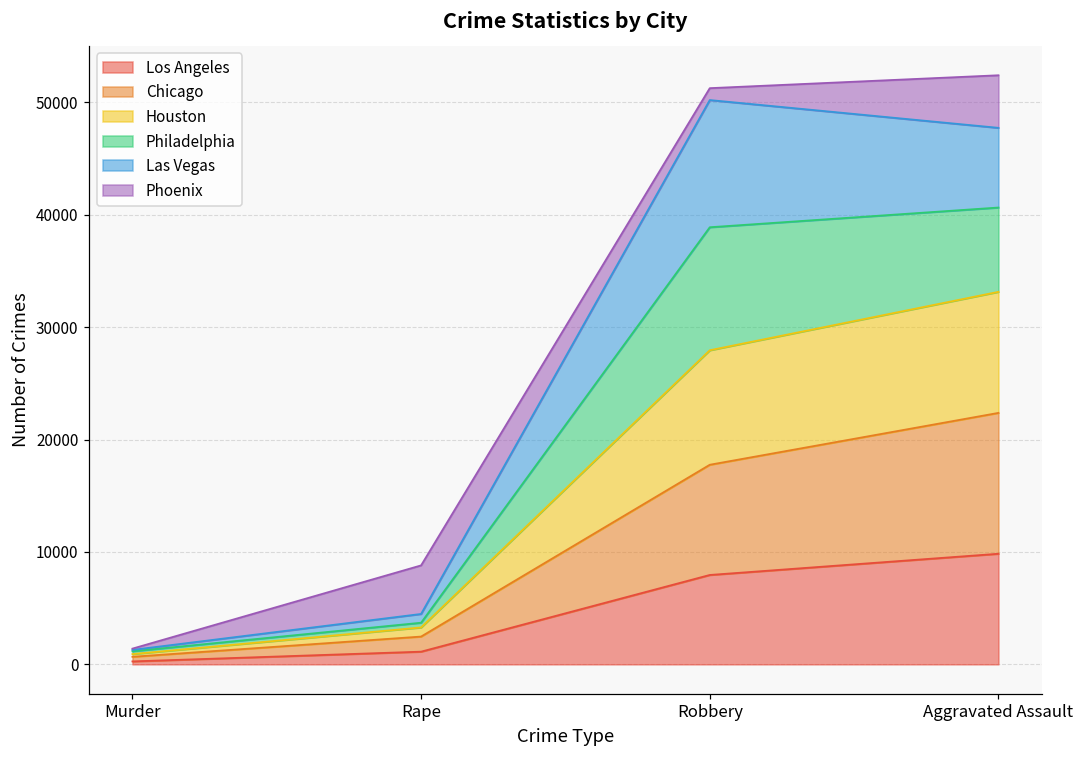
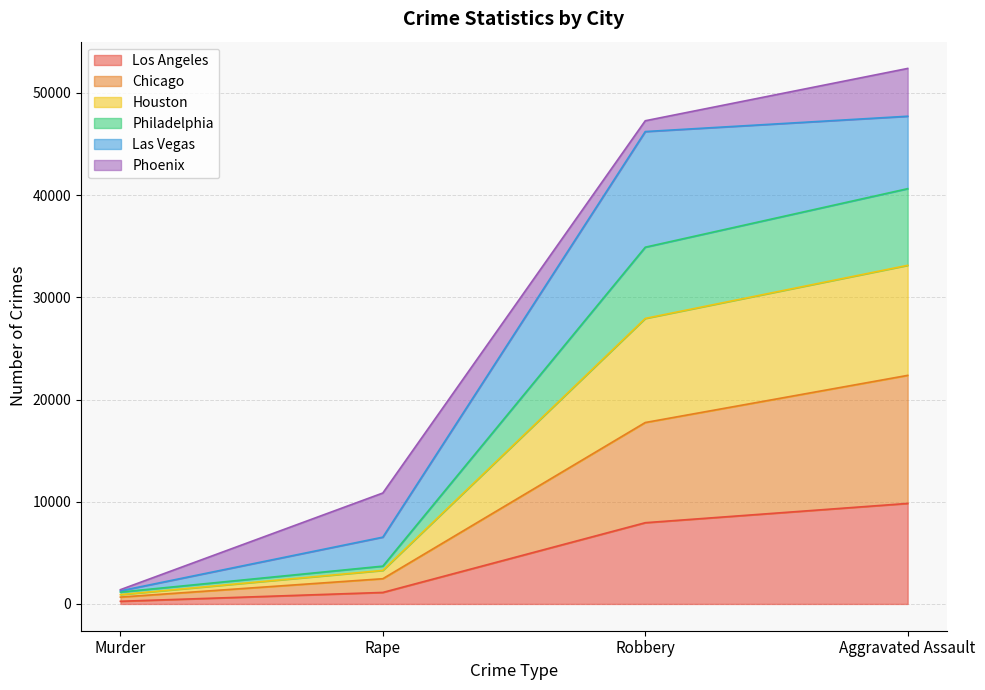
Las Vegas, Rape: 800 -> 2800
Philadelphia, Robbery: 10900 -> 7000
